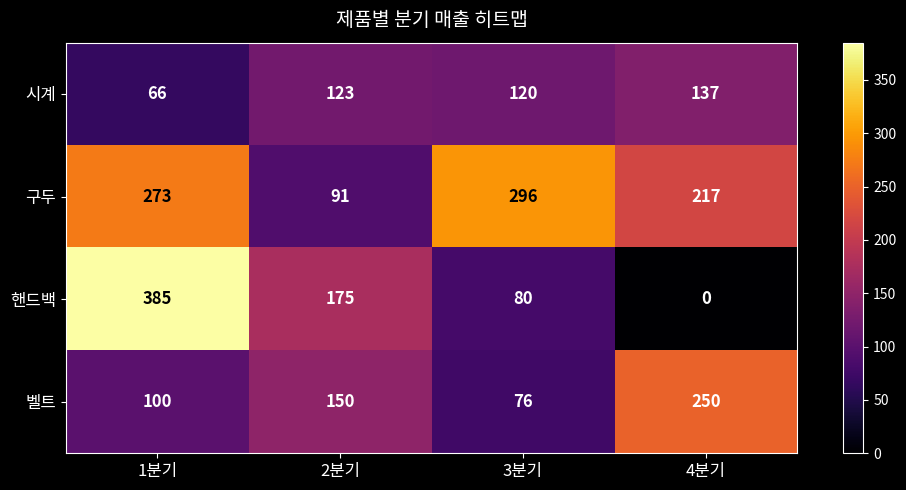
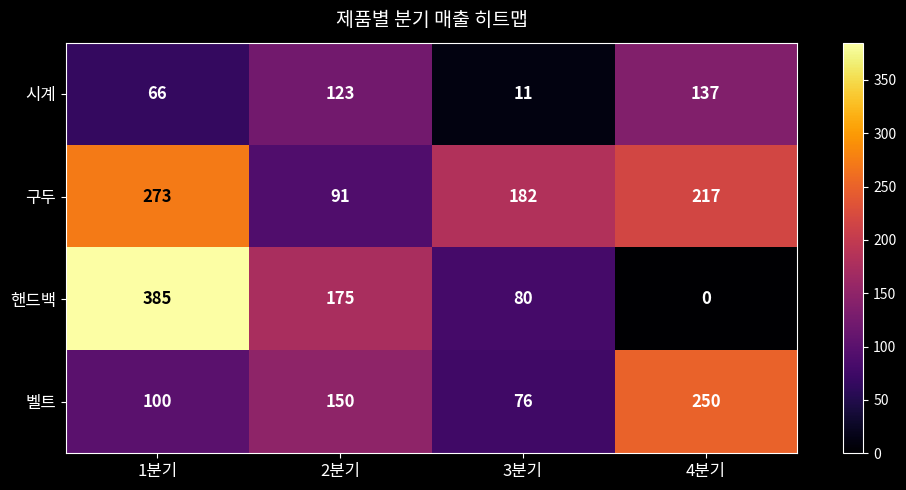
시계, 3분기: 120 -> 11
구두, 3분기: 296 -> 182
